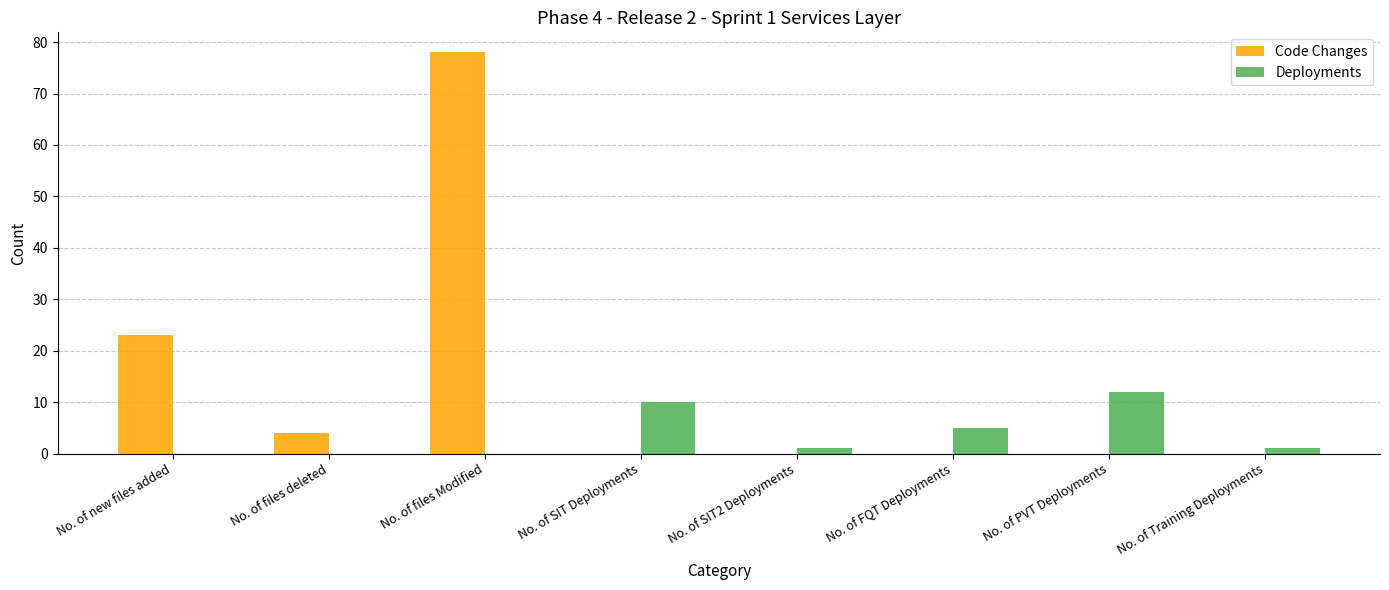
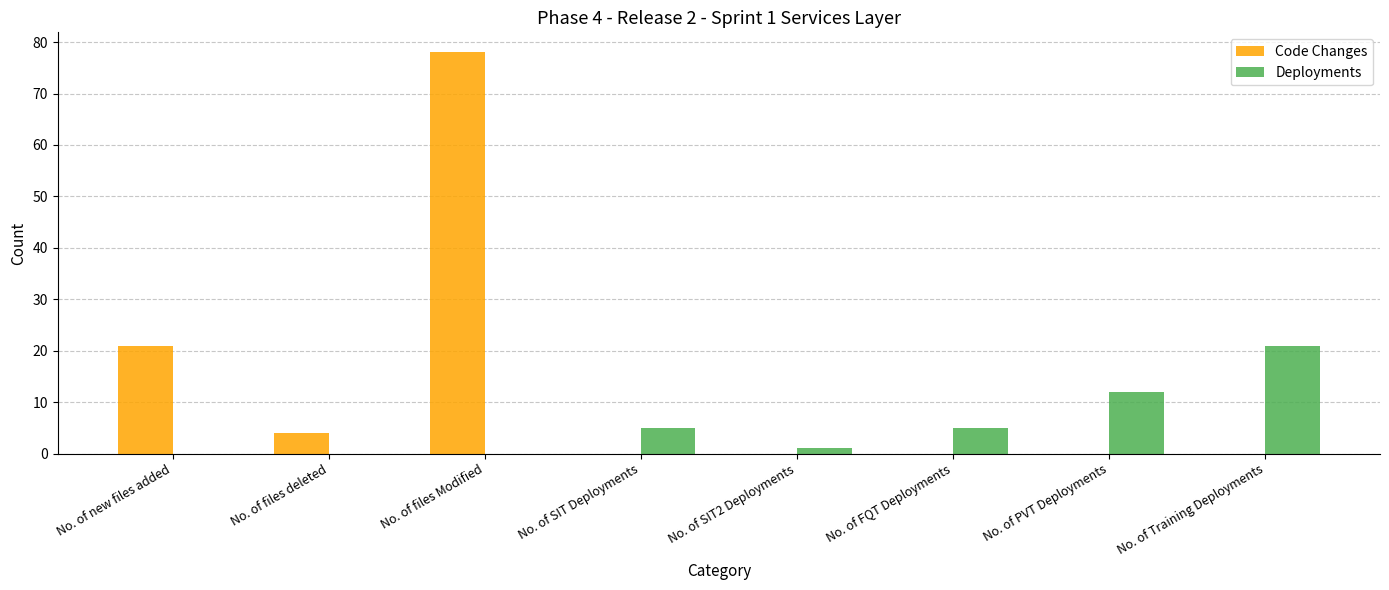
Code Changes, No. of new files added: 23 -> 21
Deployments, No. of SIT Deployments: 10 -> 5
Deployments, No. of Training Deployments: 1 -> 21
